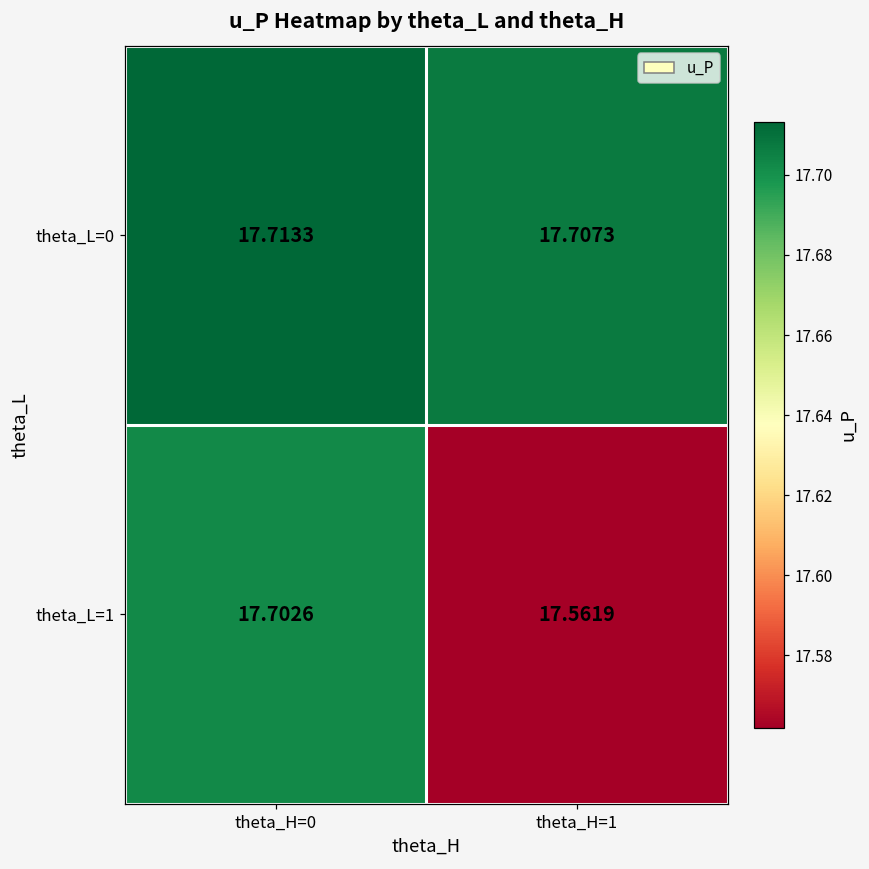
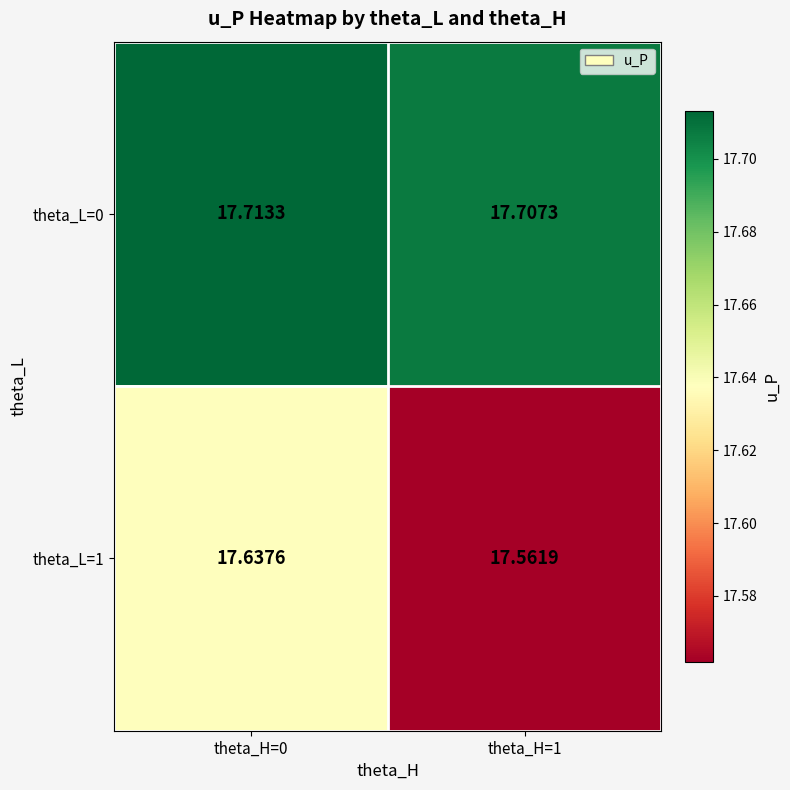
theta_L=1, theta_H=0: 17.7026 -> 17.6376
